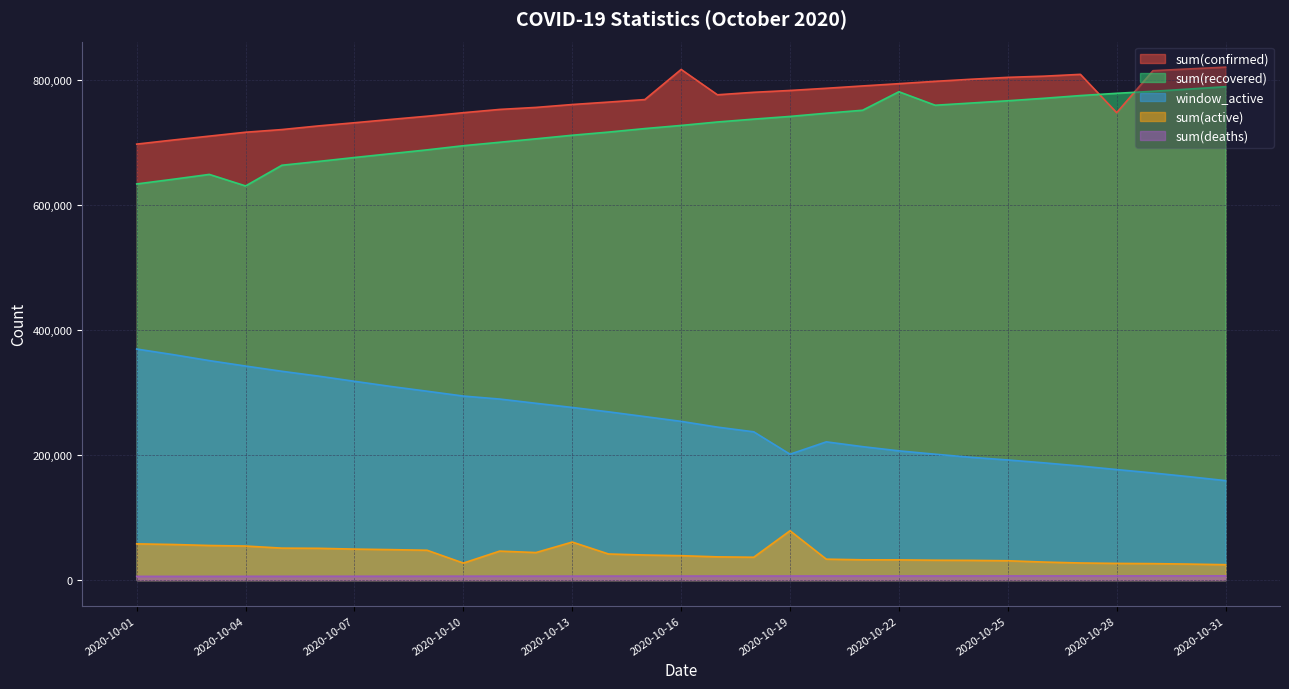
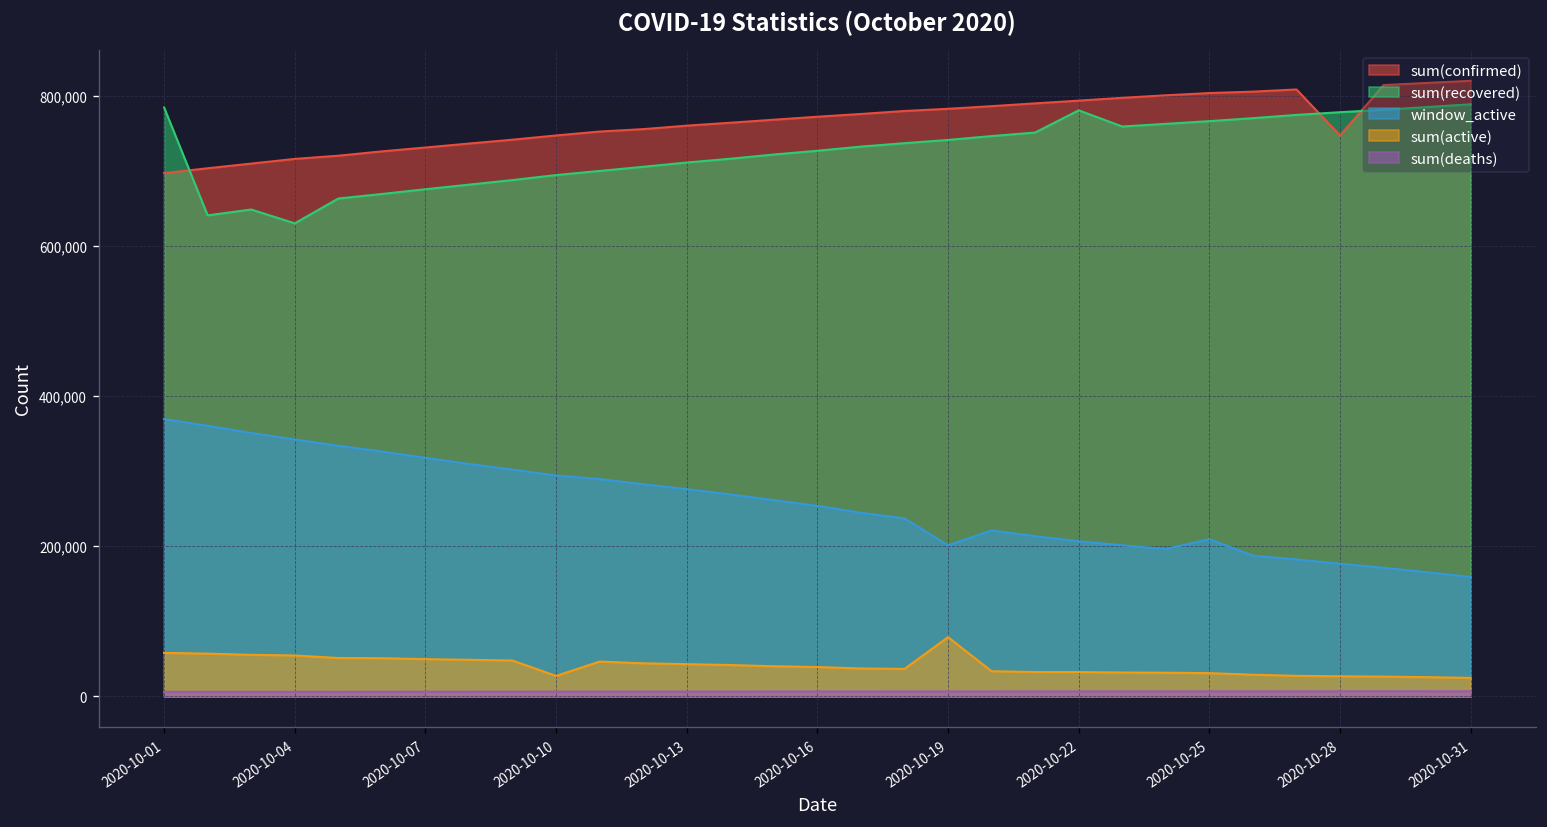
sum(recovered), 2020-10-01: 630,000 -> 780,000
sum(active), 2020-10-13: 60,000 -> 40,000
sum(confirmed), 2020-10-16: 820,000 -> 770,000
window_active, 2020-10-25: 190,000 -> 210,000
